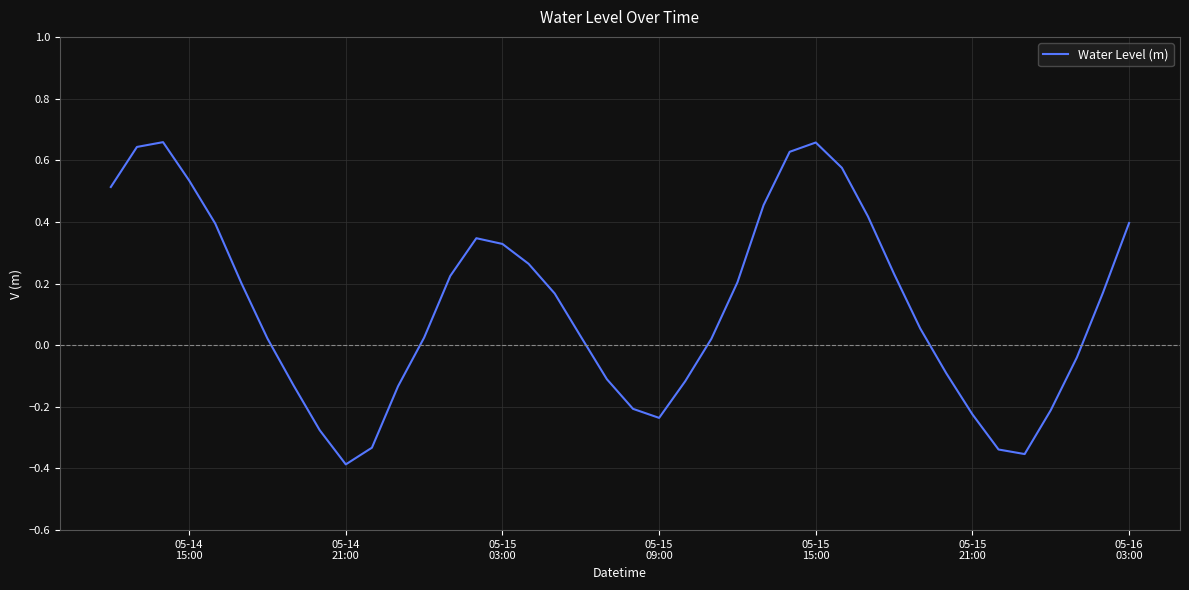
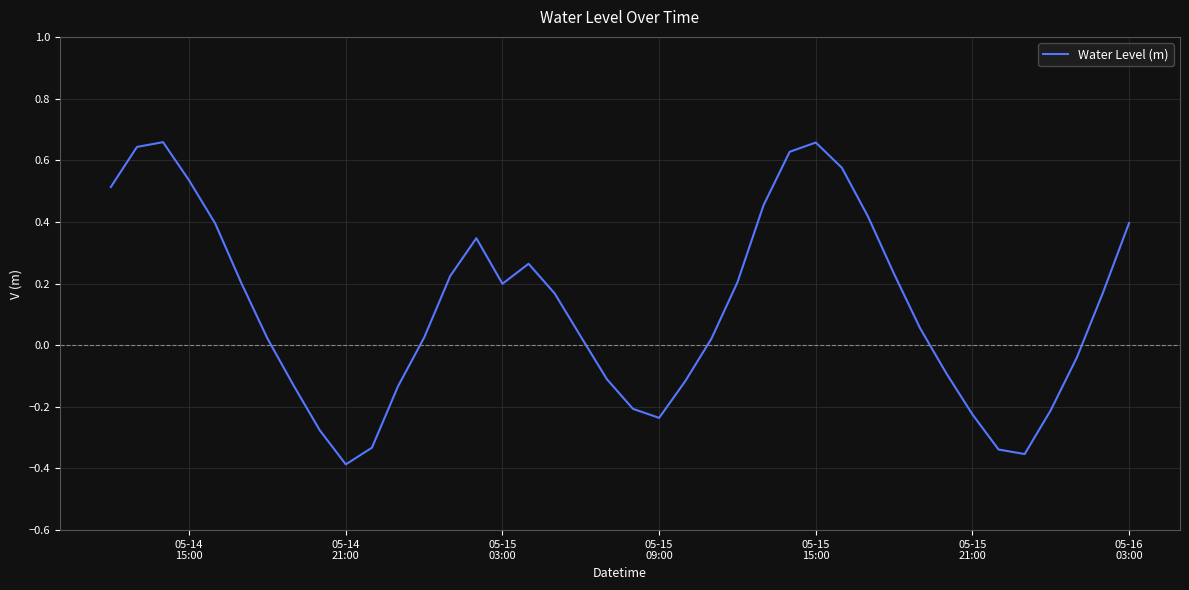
05-15 03:00: 0.33 -> 0.20
